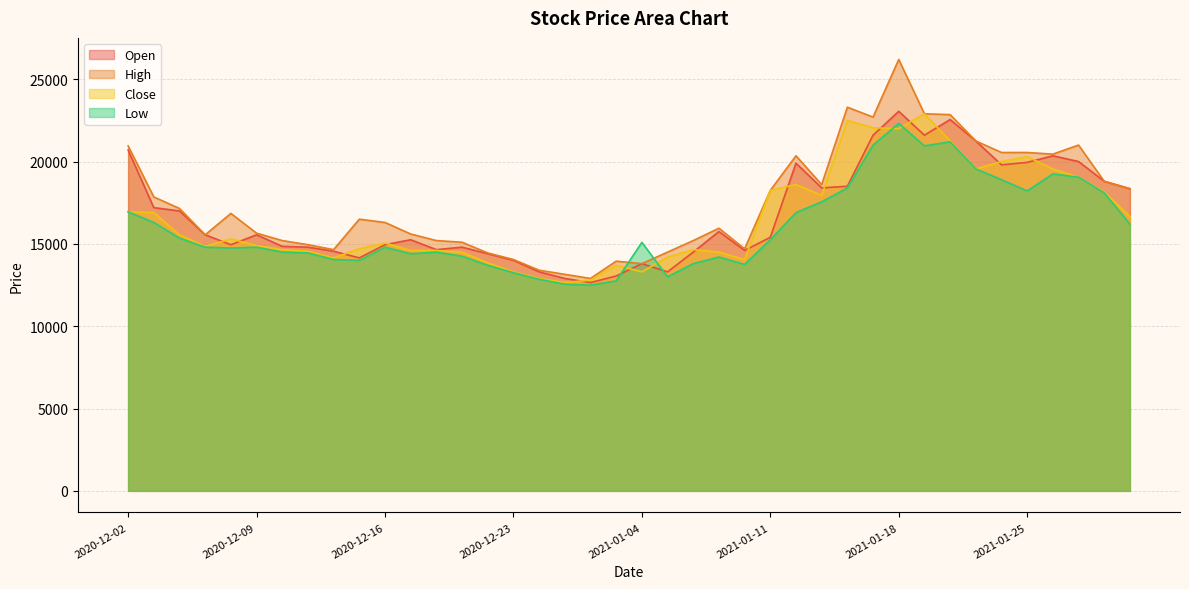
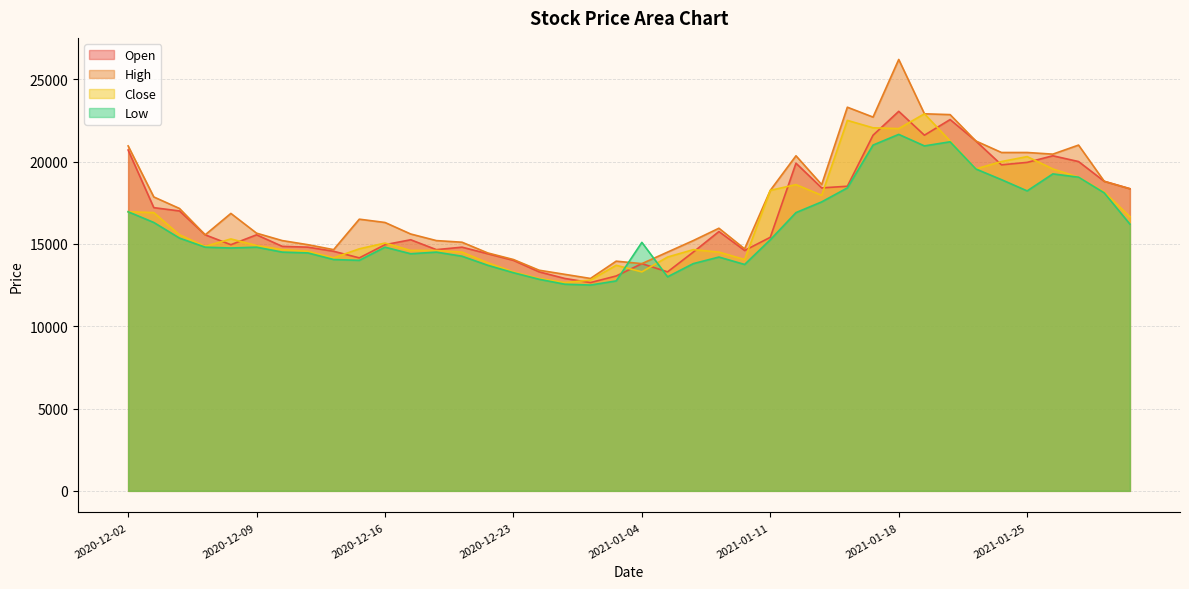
Low, 2021-01-18: 22300 -> 21700
